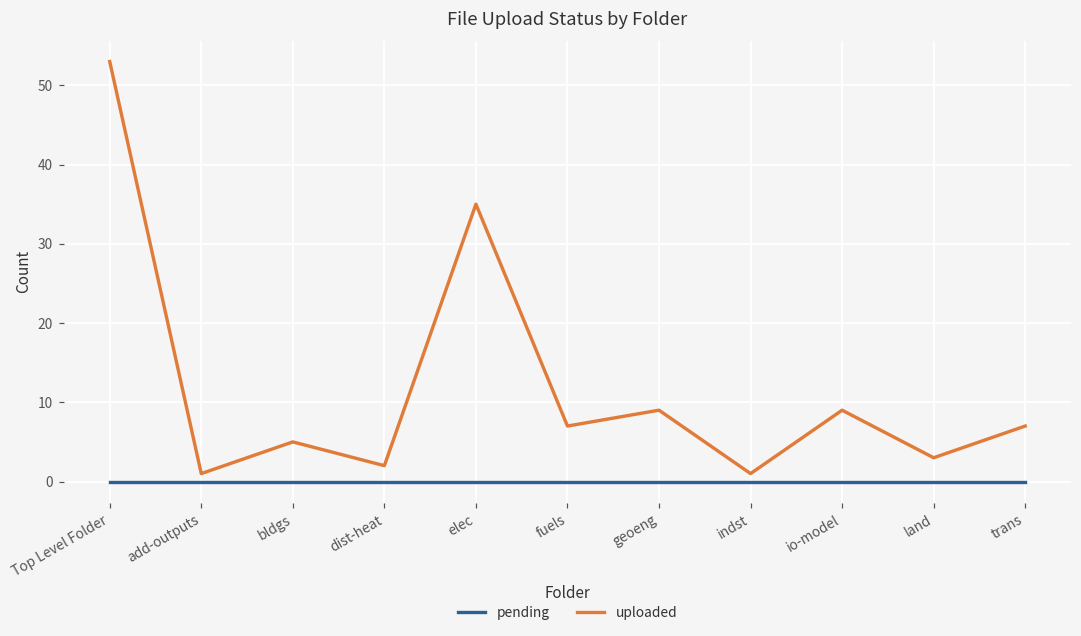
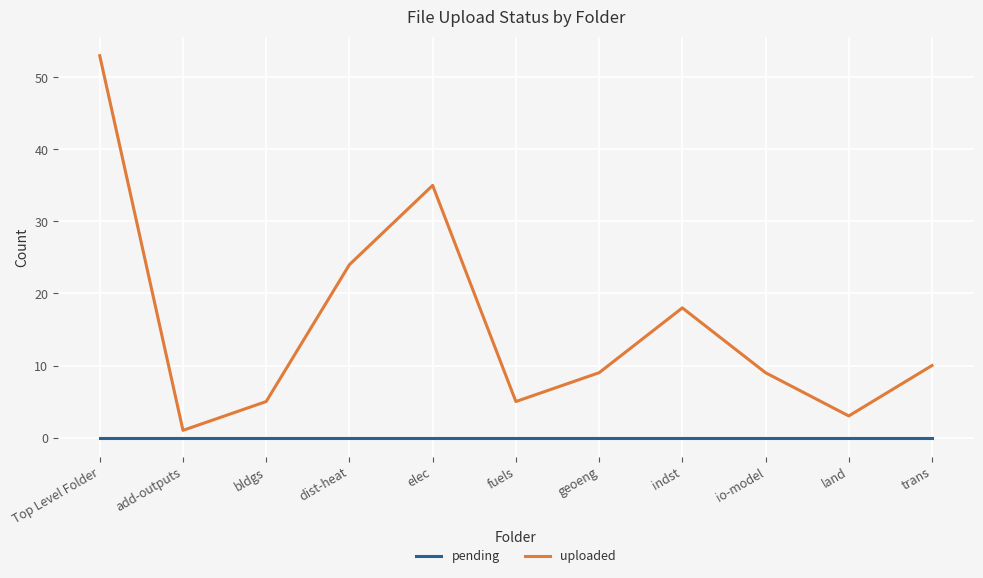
uploaded, dist-heat: 2 -> 24
uploaded, fuels: 7 -> 5
uploaded, indst: 1 -> 18
uploaded, trans: 7 -> 10
